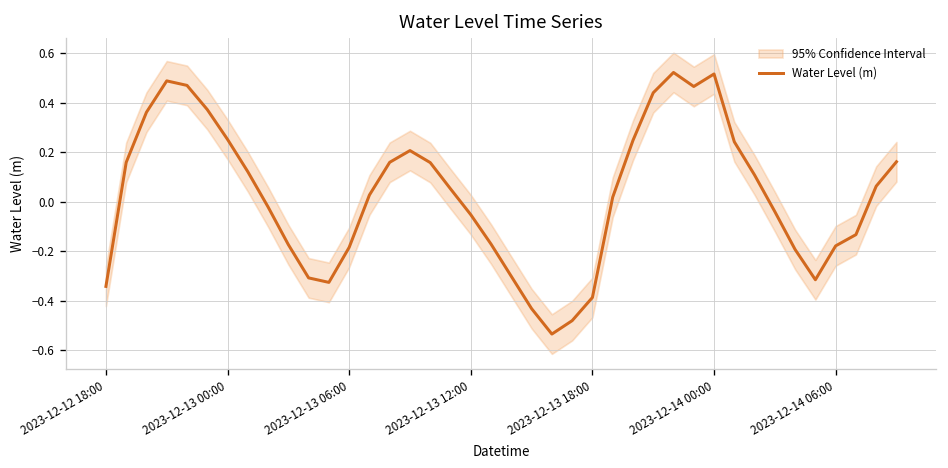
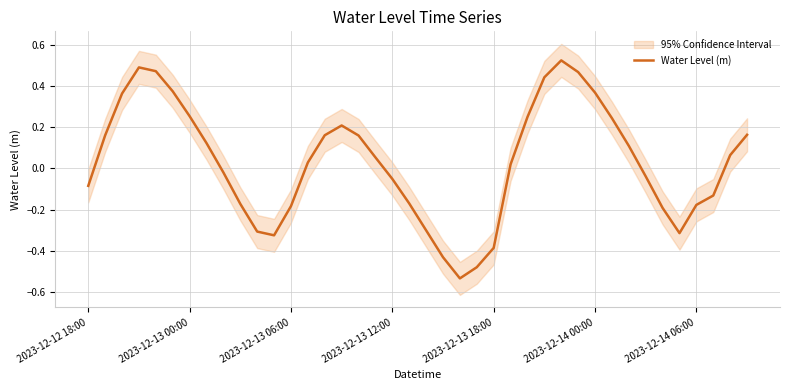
Water Level (m), 2023-12-12 18:00: -0.34 -> -0.09
Water Level (m), 2023-12-14 00:00: 0.52 -> 0.37
